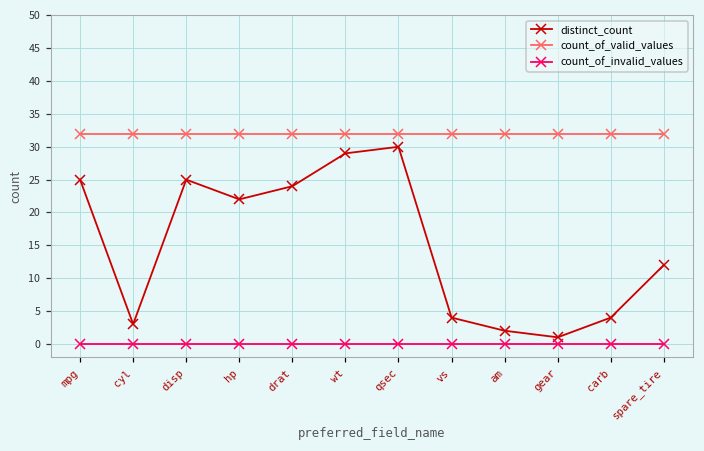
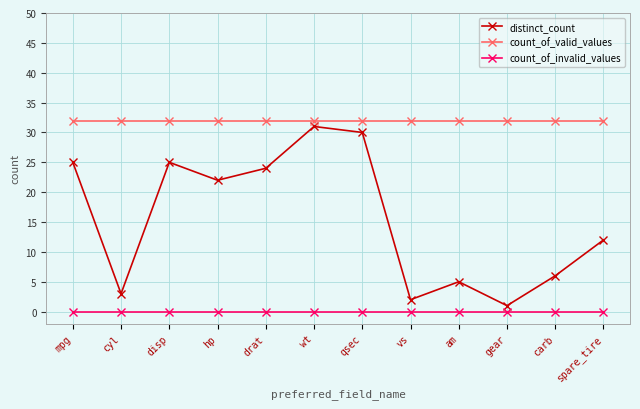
distinct_count, wt: 29 -> 31
distinct_count, vs: 4 -> 2
distinct_count, am: 2 -> 5
distinct_count, carb: 4 -> 6
